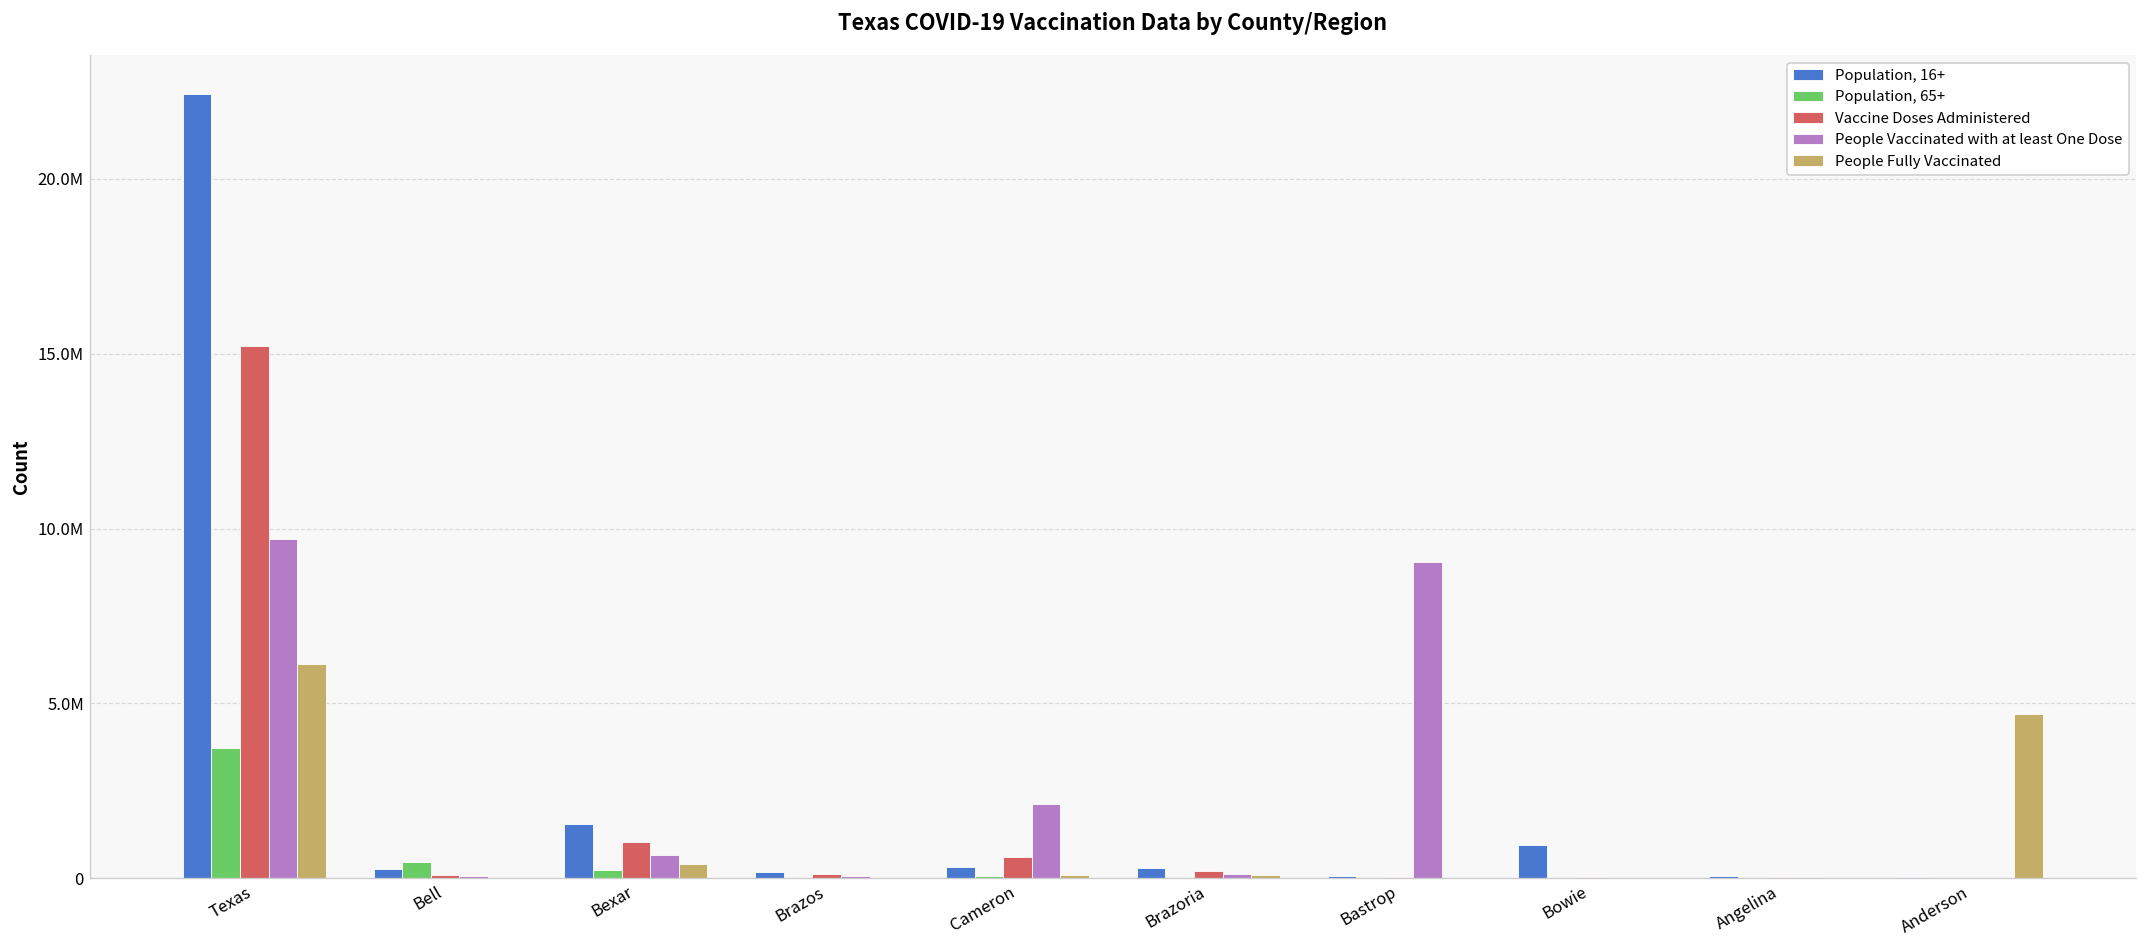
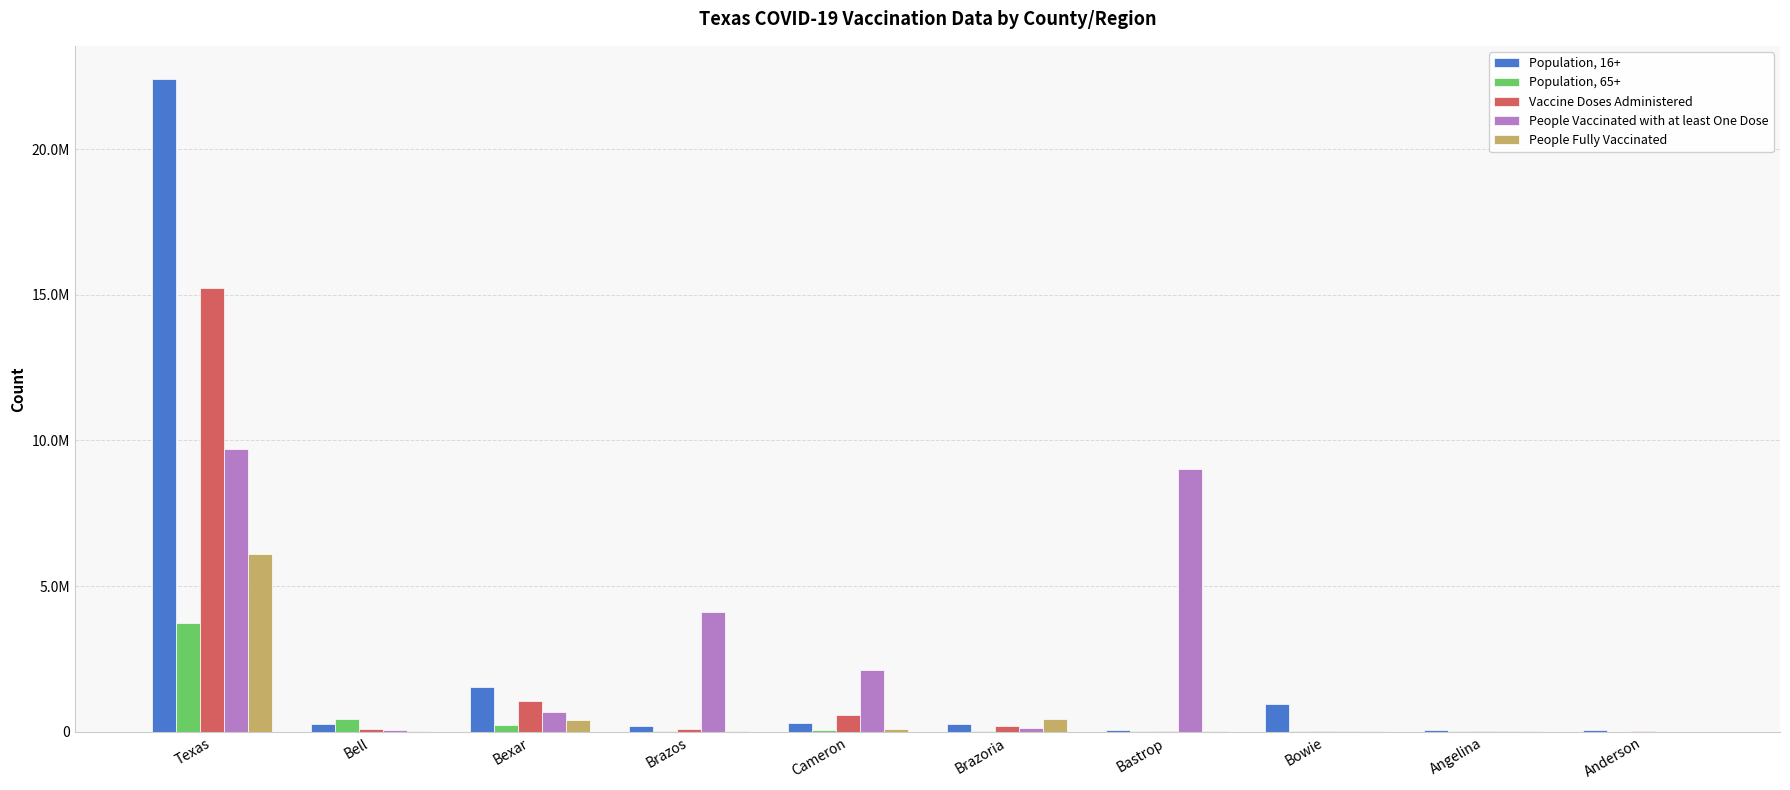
People Vaccinated with at least One Dose, Brazos: 100000 -> 4100000
People Fully Vaccinated, Brazoria: 100000 -> 500000
People Fully Vaccinated, Anderson: 4700000 -> 0
